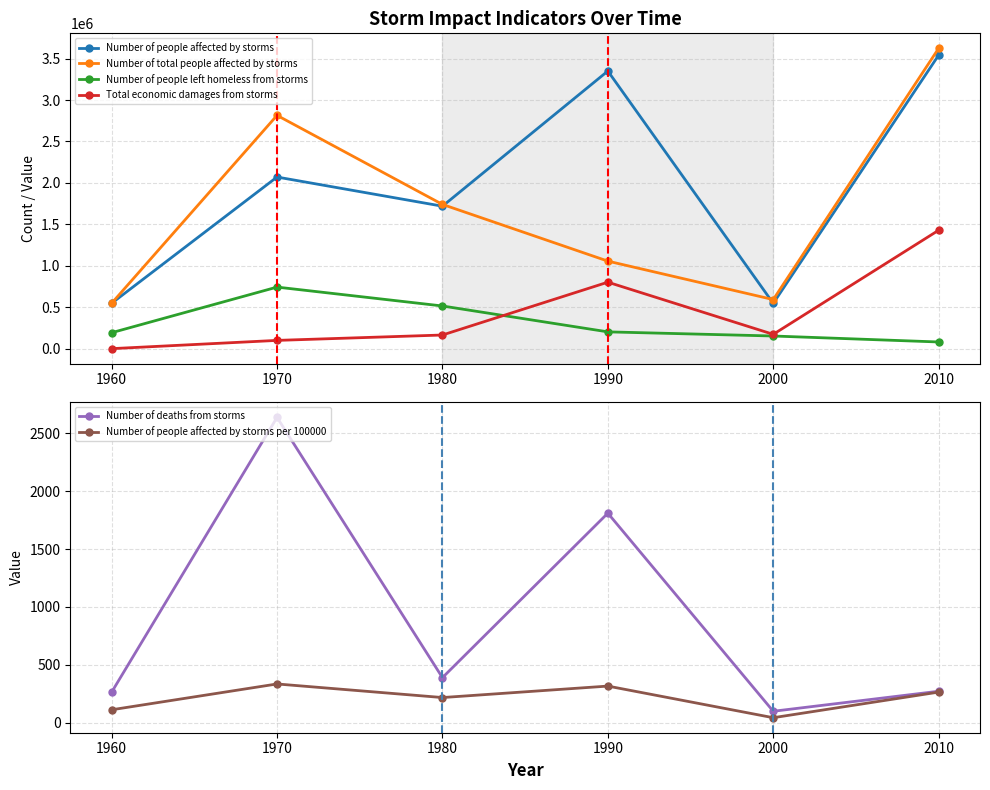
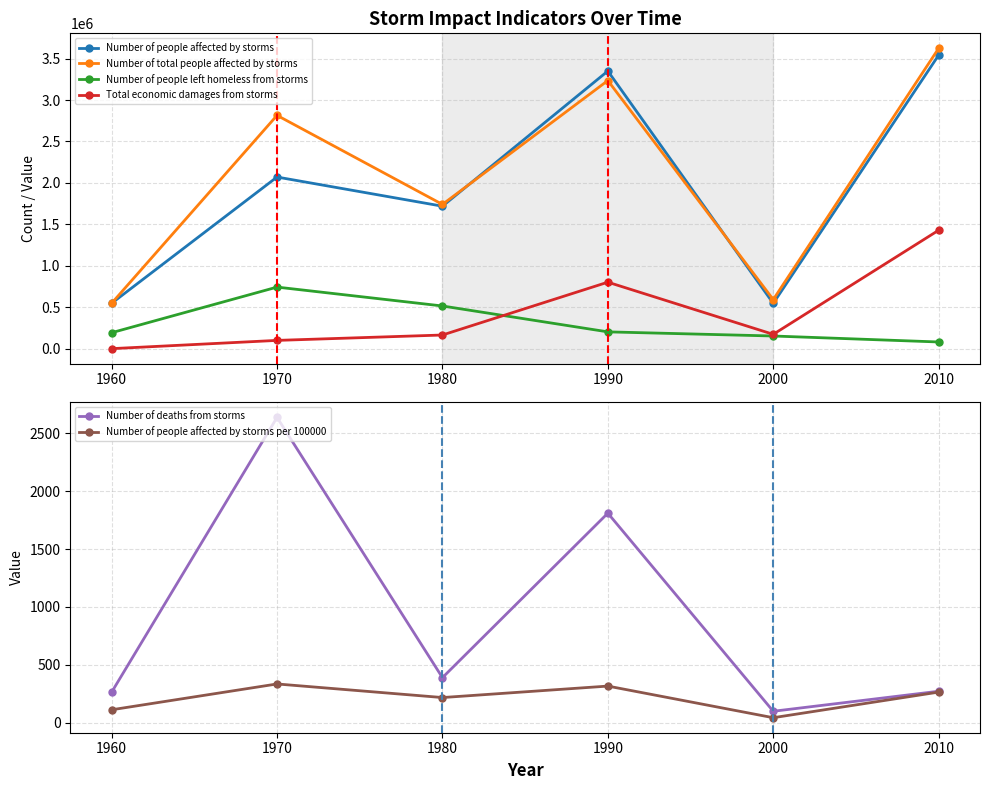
Storm Impact Indicators Over Time, Number of total people affected by storms, 1990: 1100000 -> 3200000
